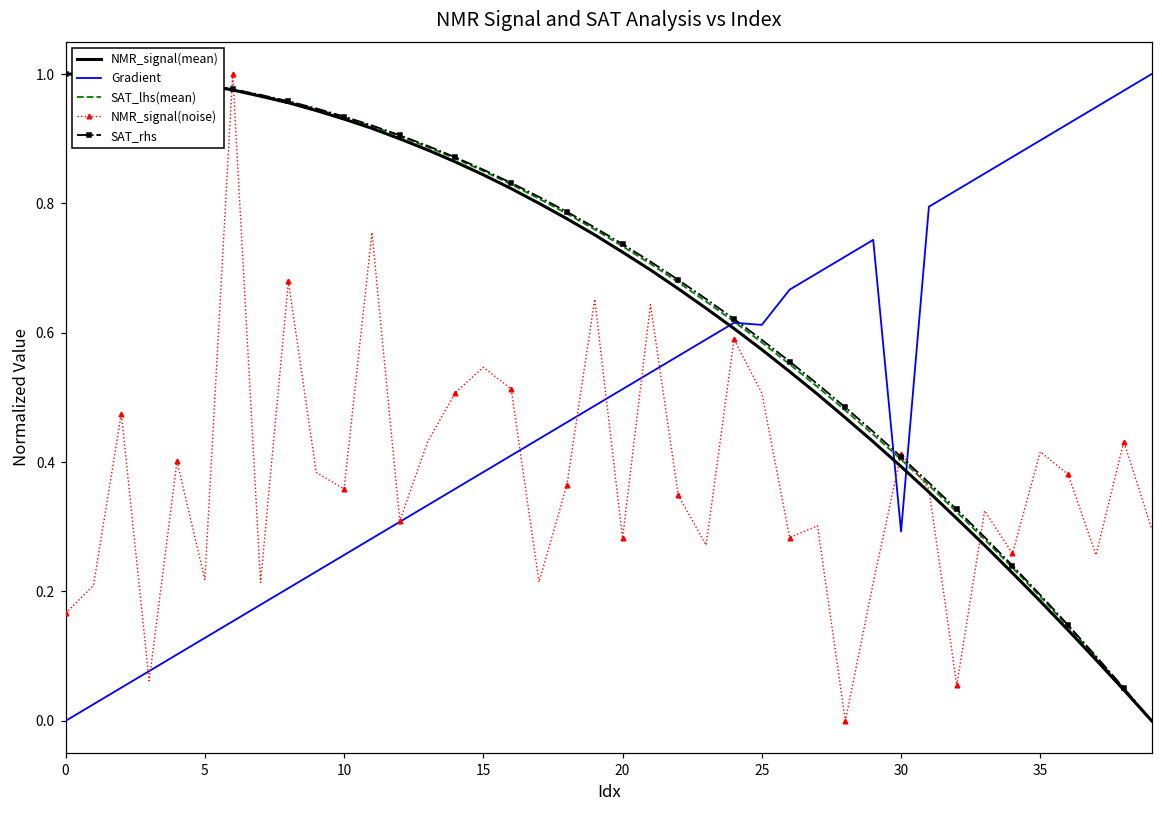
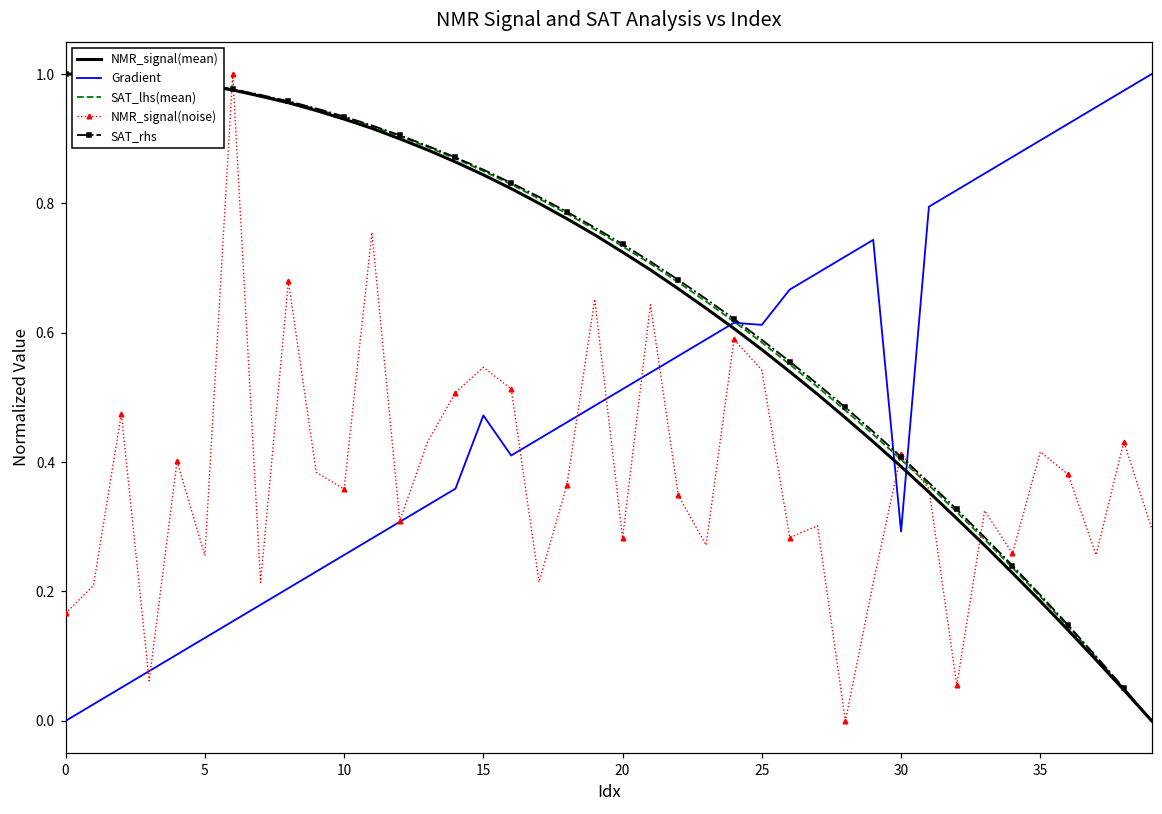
NMR_signal(noise), 5: 0.22 -> 0.26
Gradient, 15: 0.38 -> 0.47
NMR_signal(noise), 25: 0.51 -> 0.54
